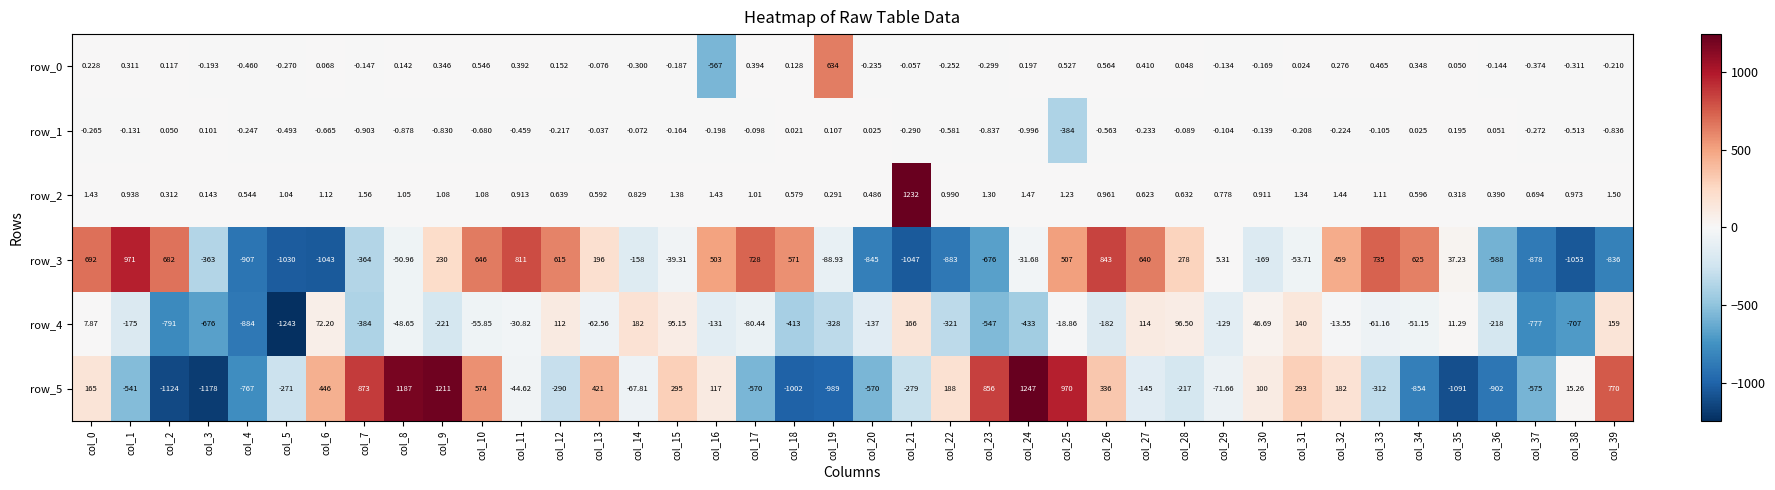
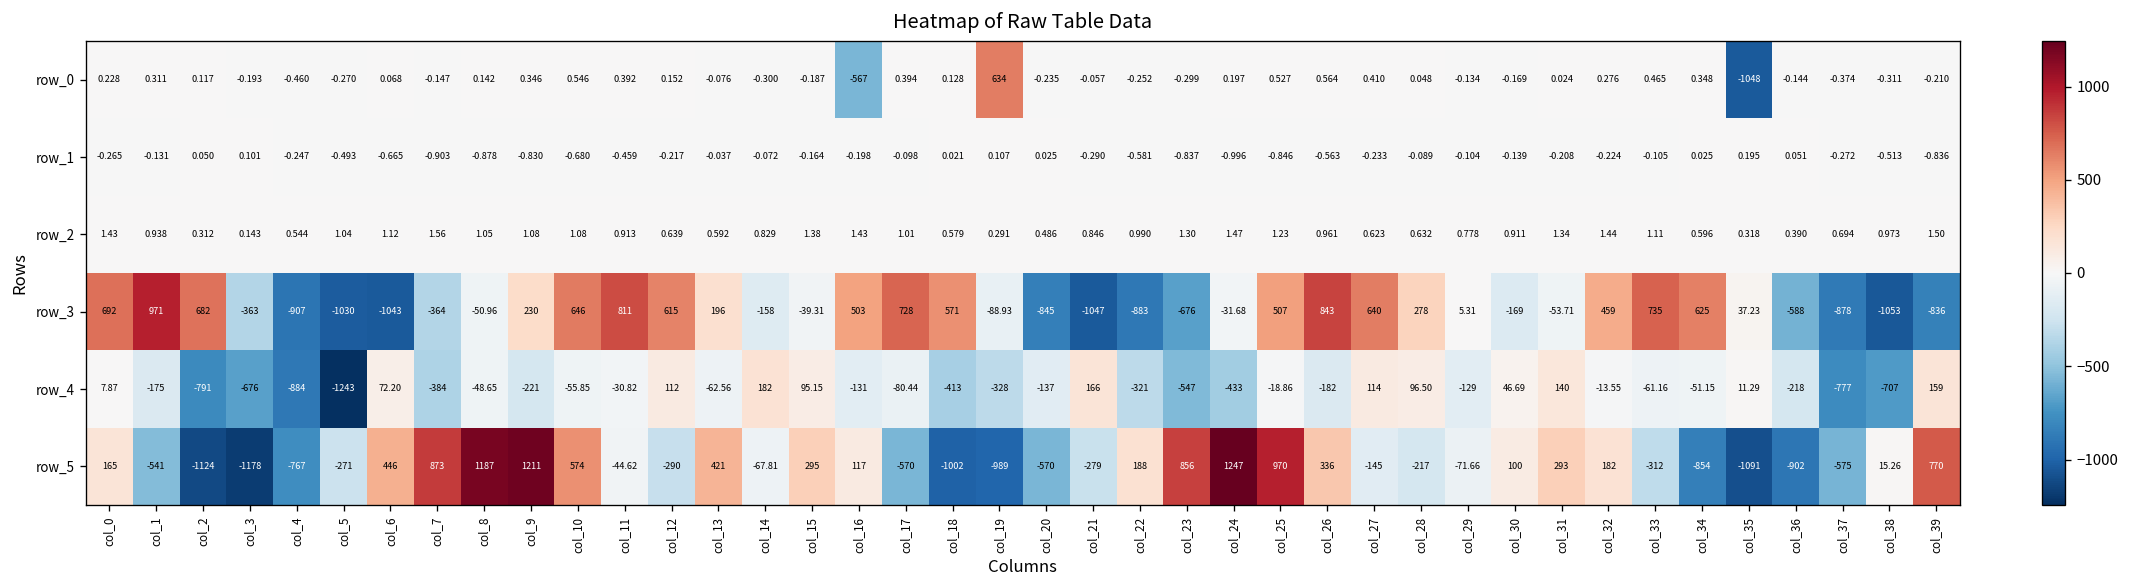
row_0, col_35: 0.050 -> -1048
row_1, col_25: -384 -> -0.846
row_2, col_21: 1232 -> 0.846
